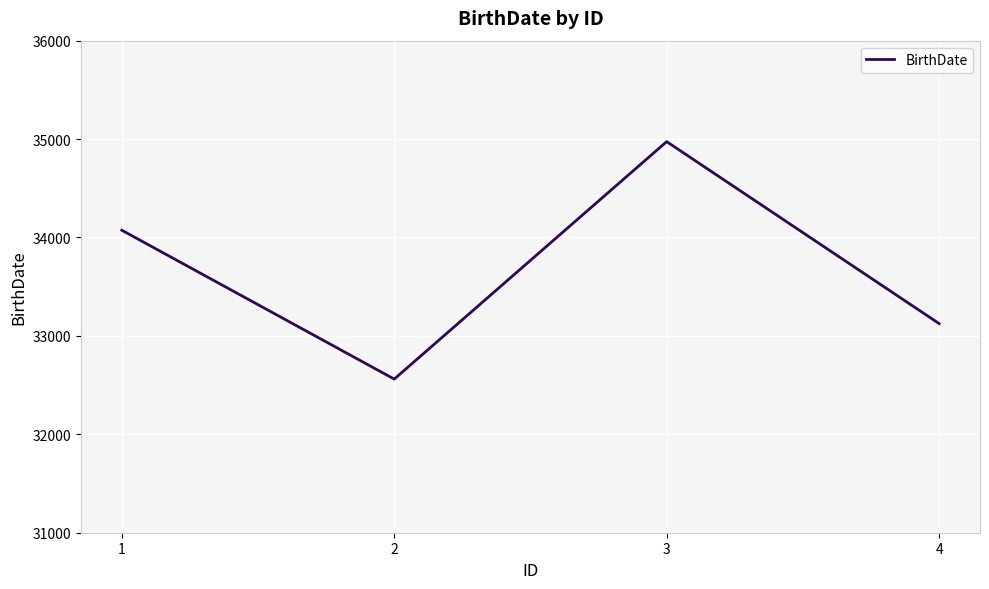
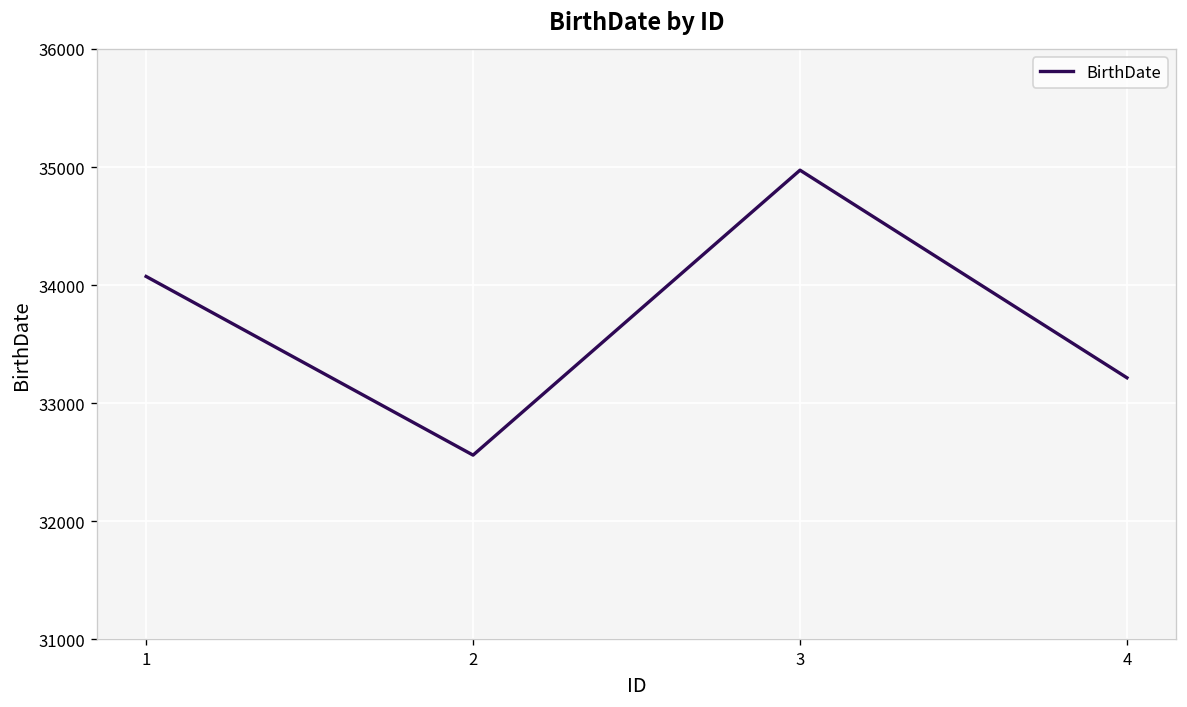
4: 33100 -> 33200
